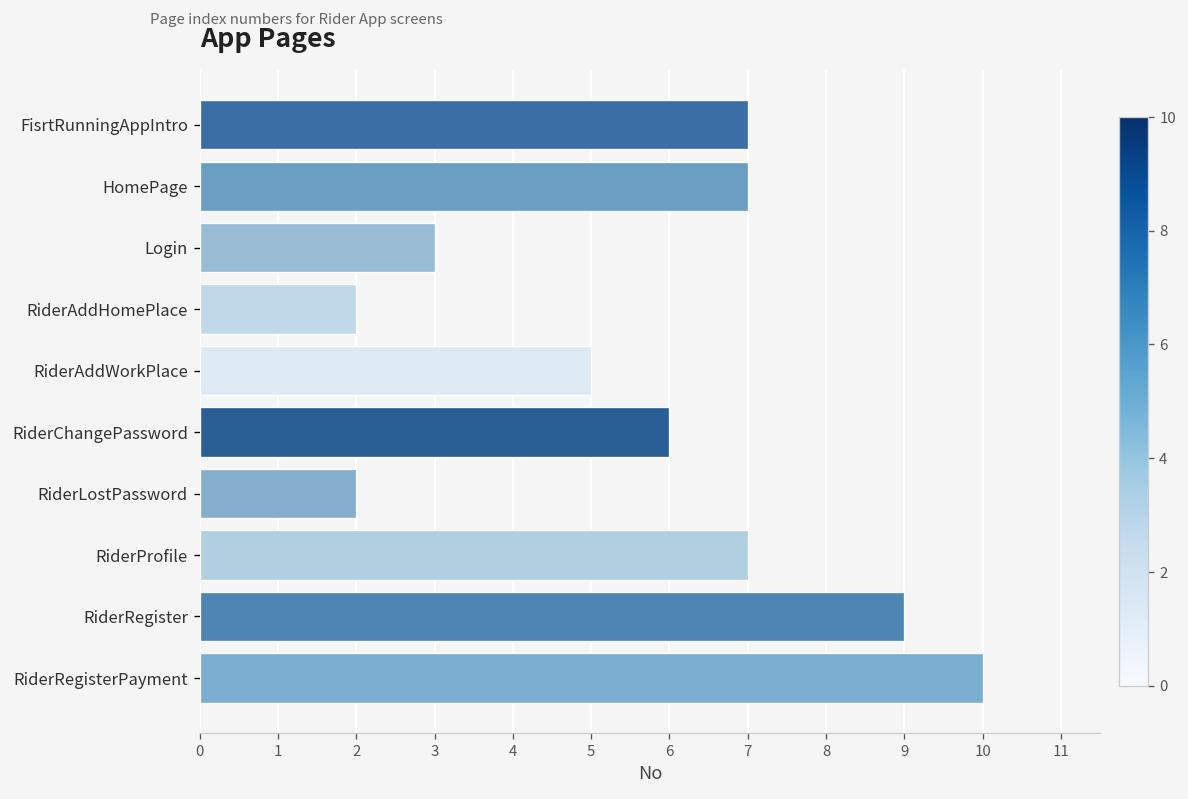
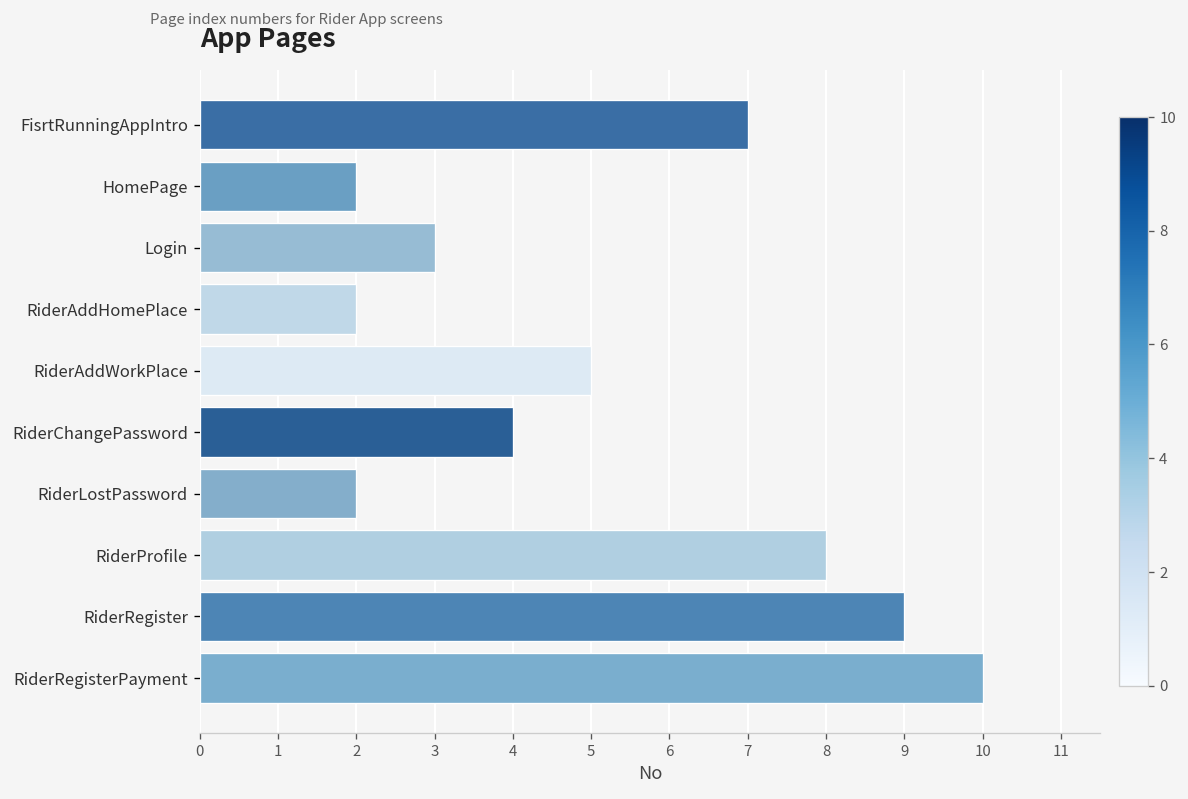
HomePage: 7 -> 2
RiderChangePassword: 6 -> 4
RiderProfile: 7 -> 8
